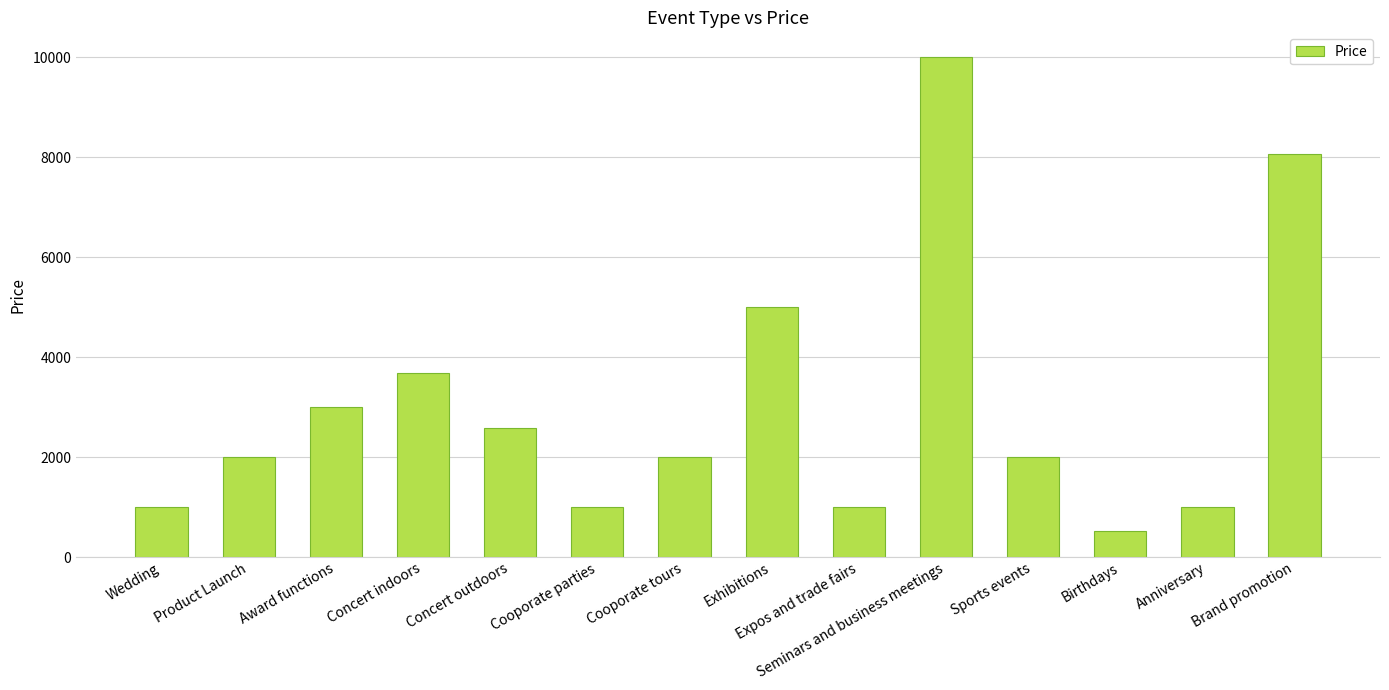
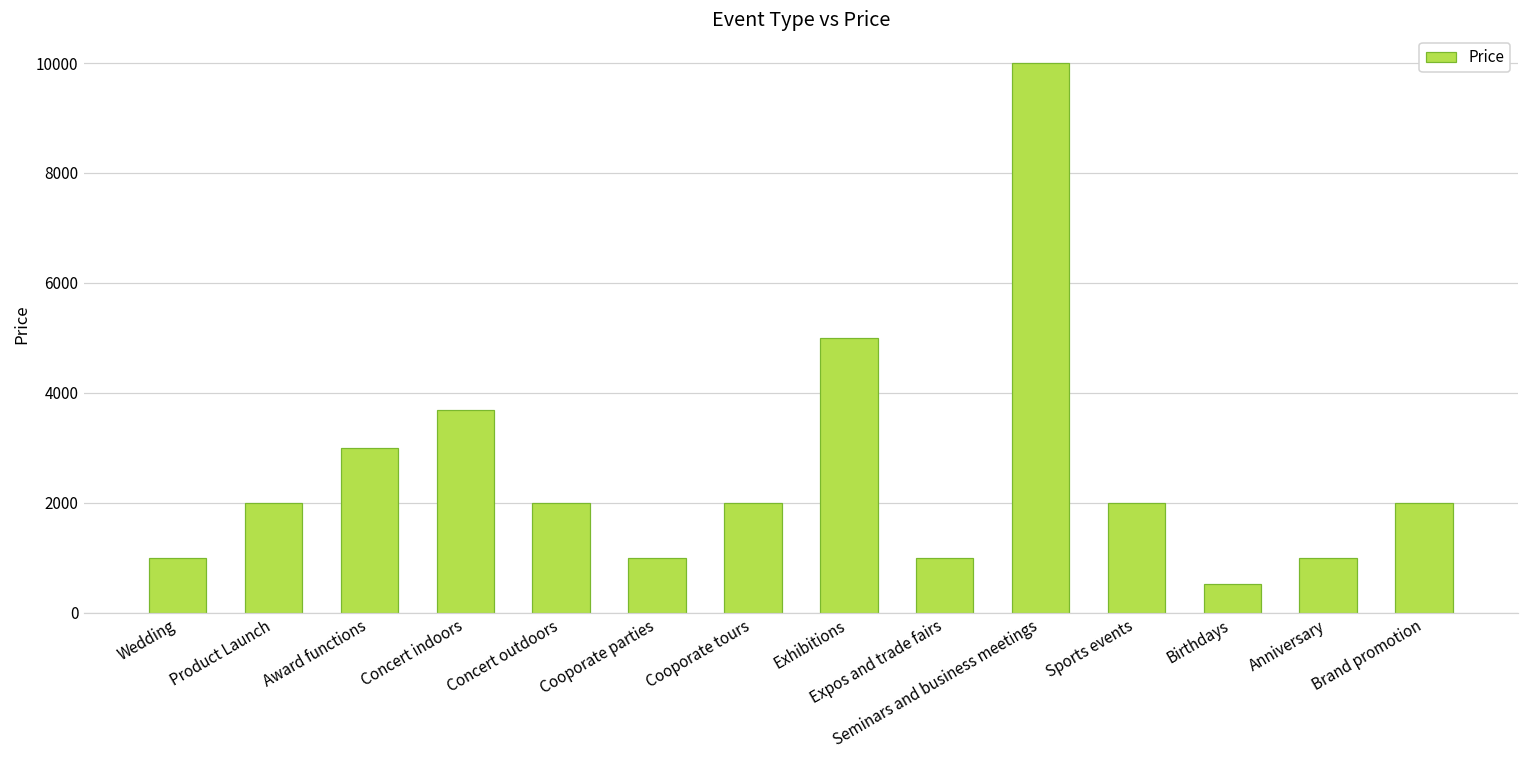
Concert outdoors: 2600 -> 2000
Brand promotion: 8100 -> 2000
